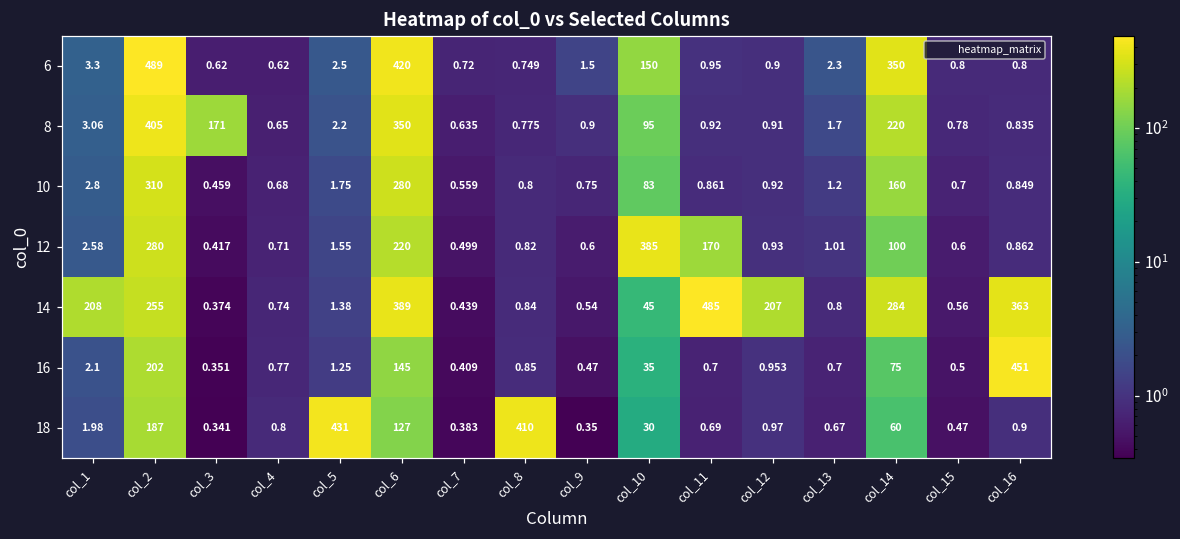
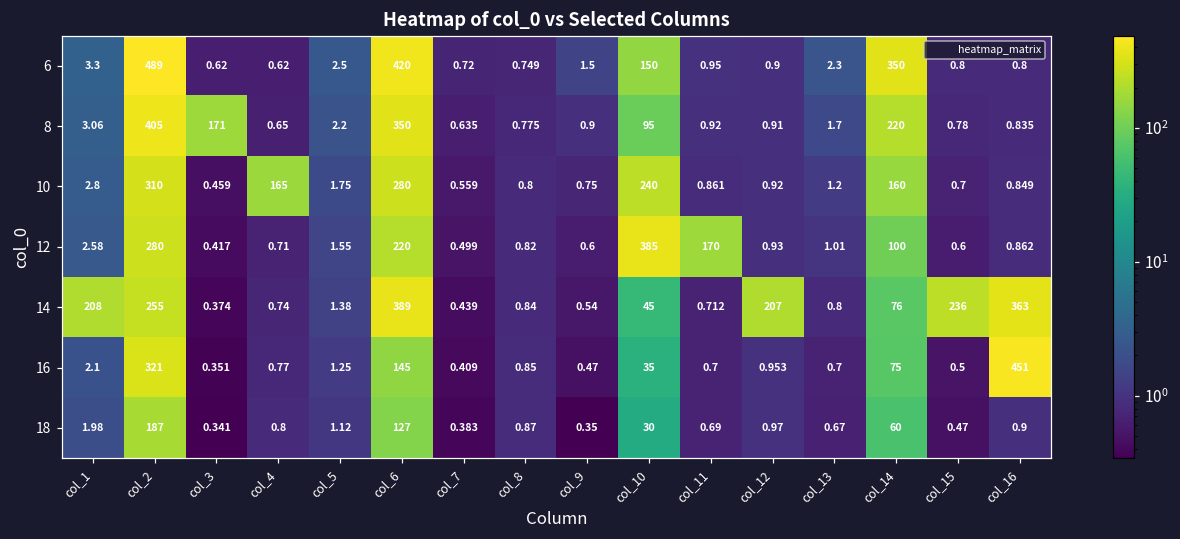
10, col_4: 0.68 -> 165
10, col_10: 83 -> 240
14, col_11: 485 -> 0.712
14, col_14: 284 -> 76
14, col_15: 0.56 -> 236
16, col_2: 202 -> 321
18, col_5: 431 -> 1.12
18, col_8: 410 -> 0.87
